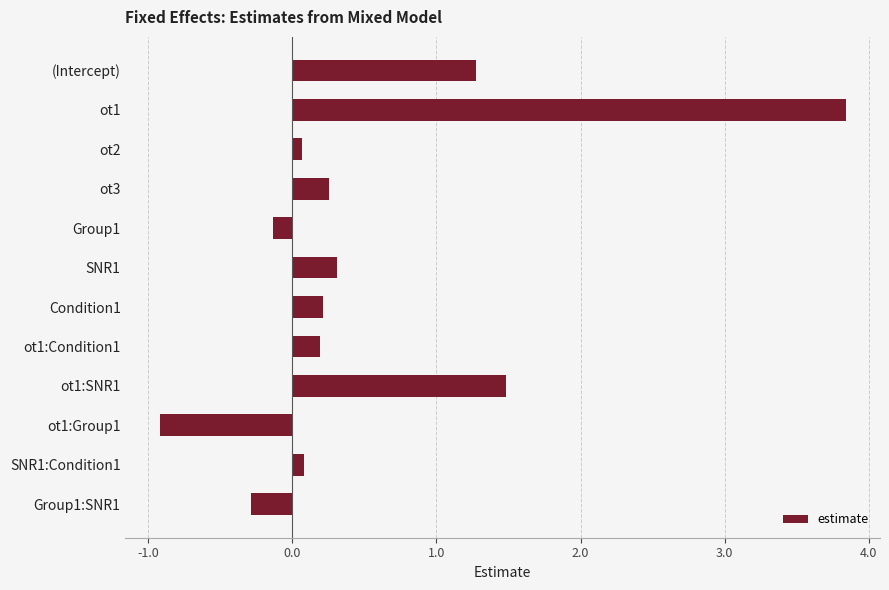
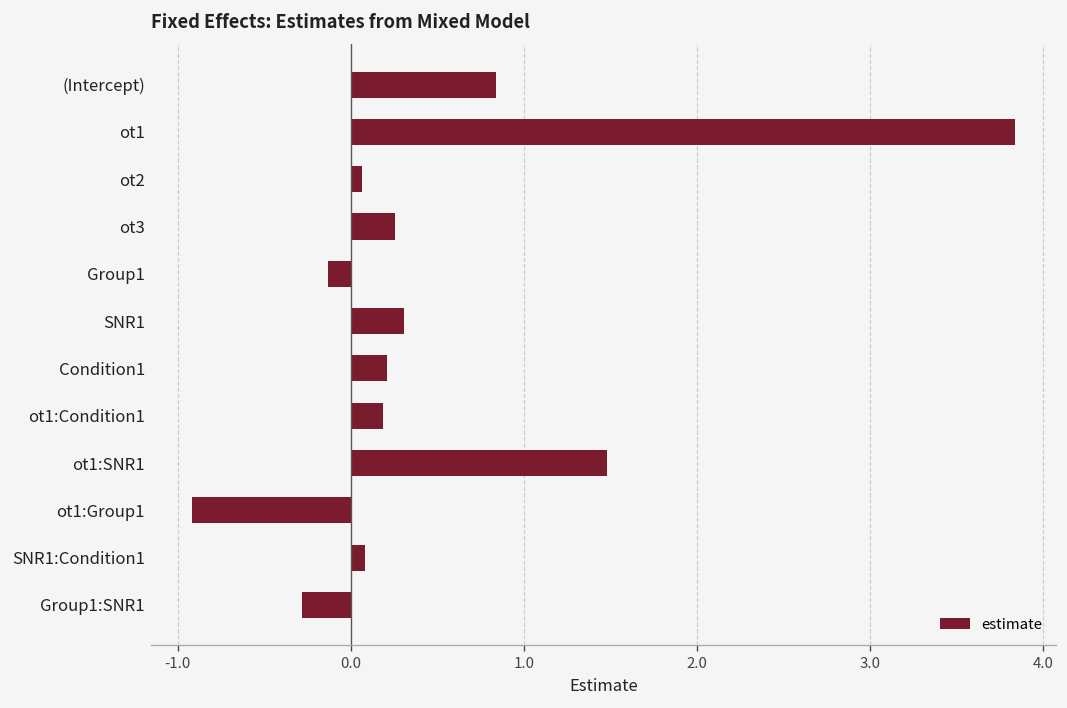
(Intercept): 1.27 -> 0.84
